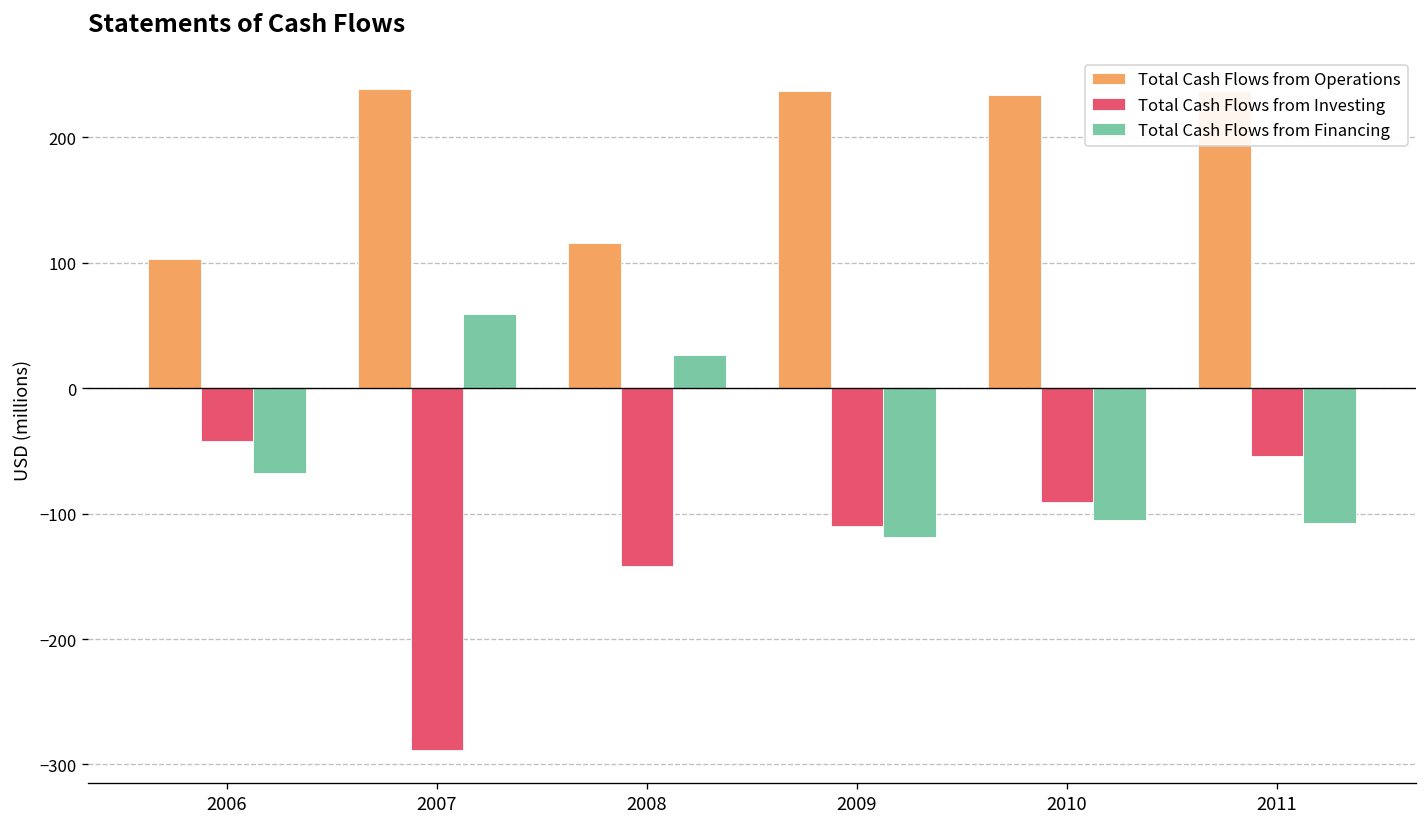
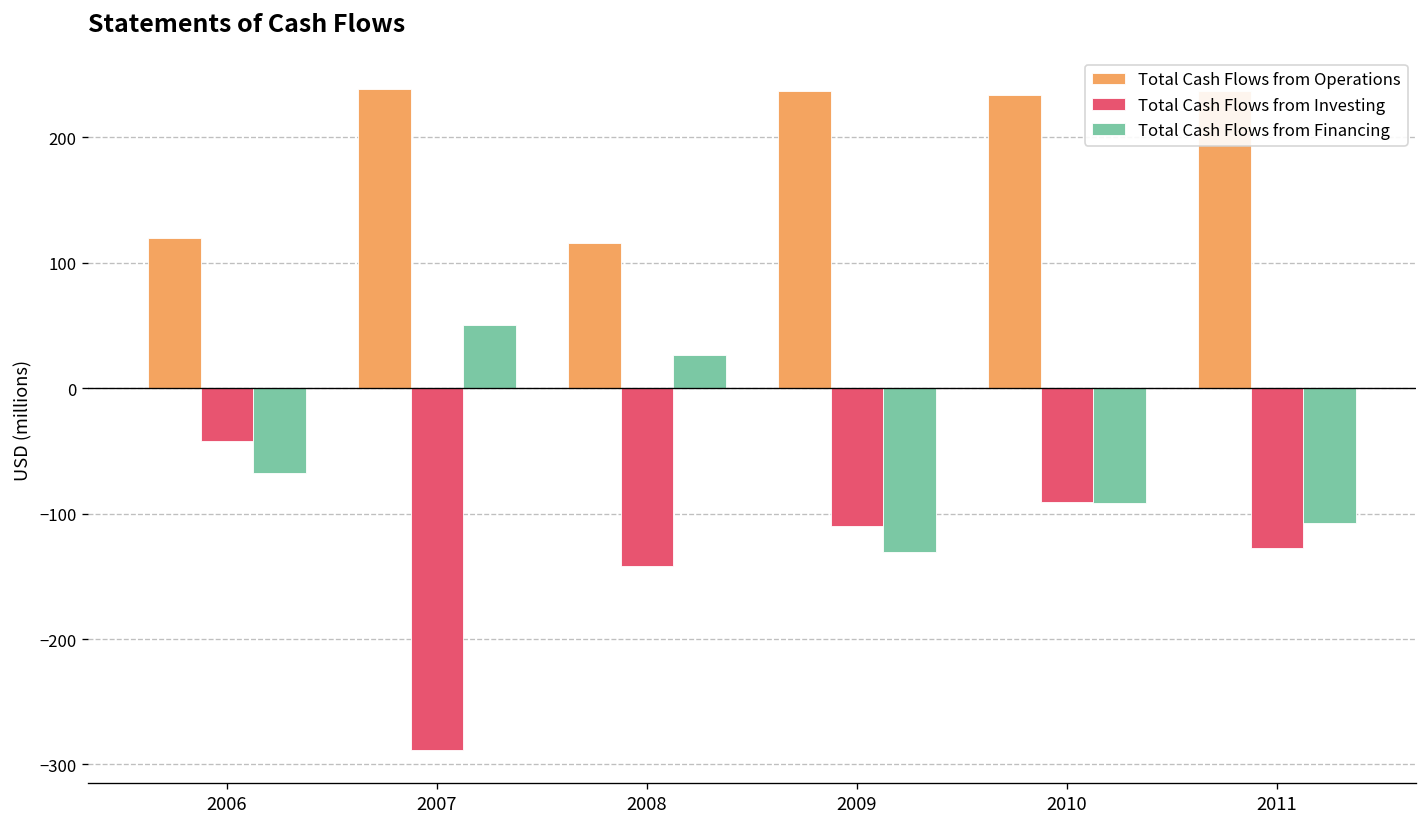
Total Cash Flows from Operations, 2006: 103 -> 120
Total Cash Flows from Financing, 2007: 59 -> 50
Total Cash Flows from Financing, 2009: -119 -> -130
Total Cash Flows from Financing, 2010: -105 -> -91
Total Cash Flows from Investing, 2011: -54 -> -128
